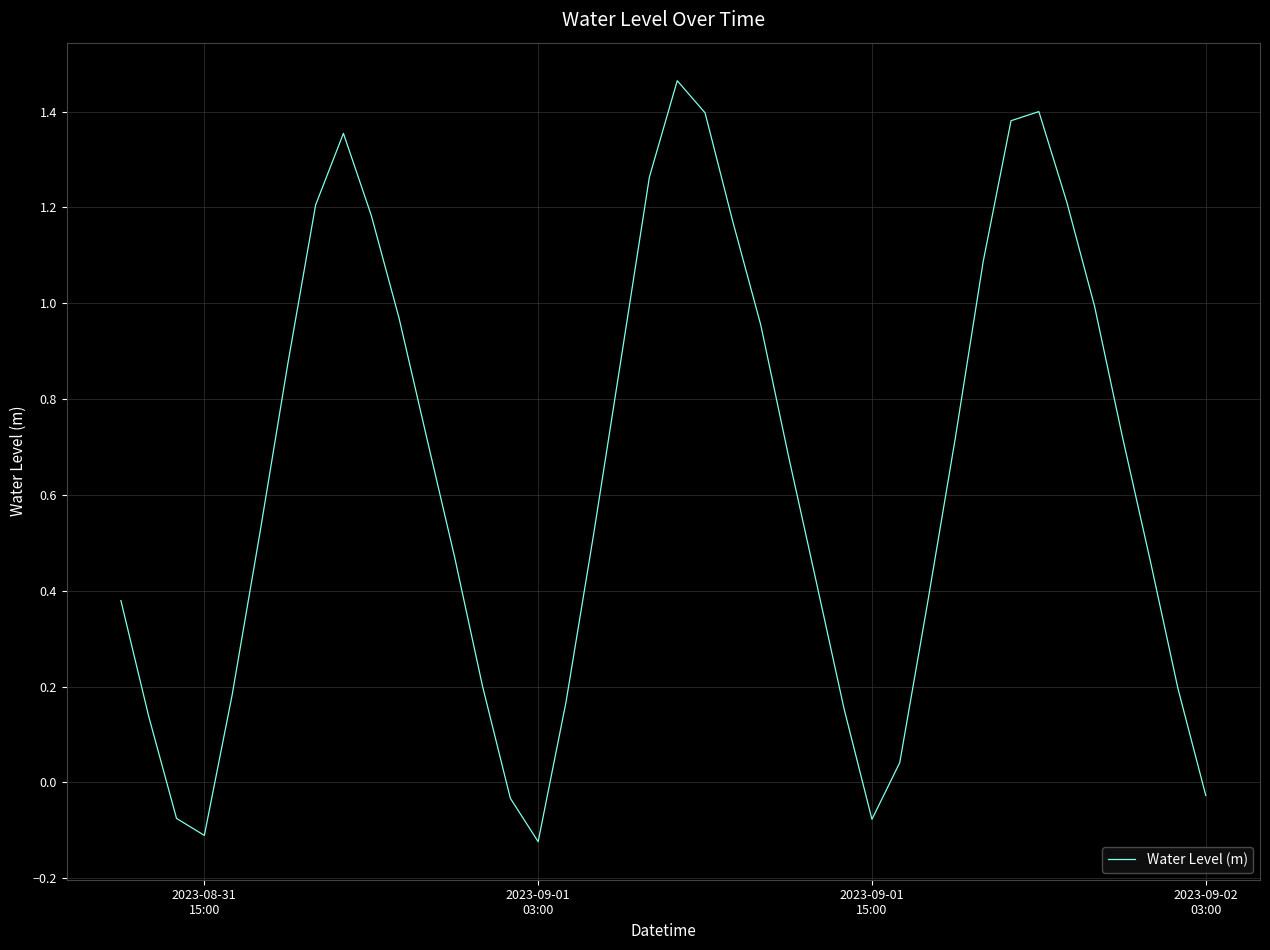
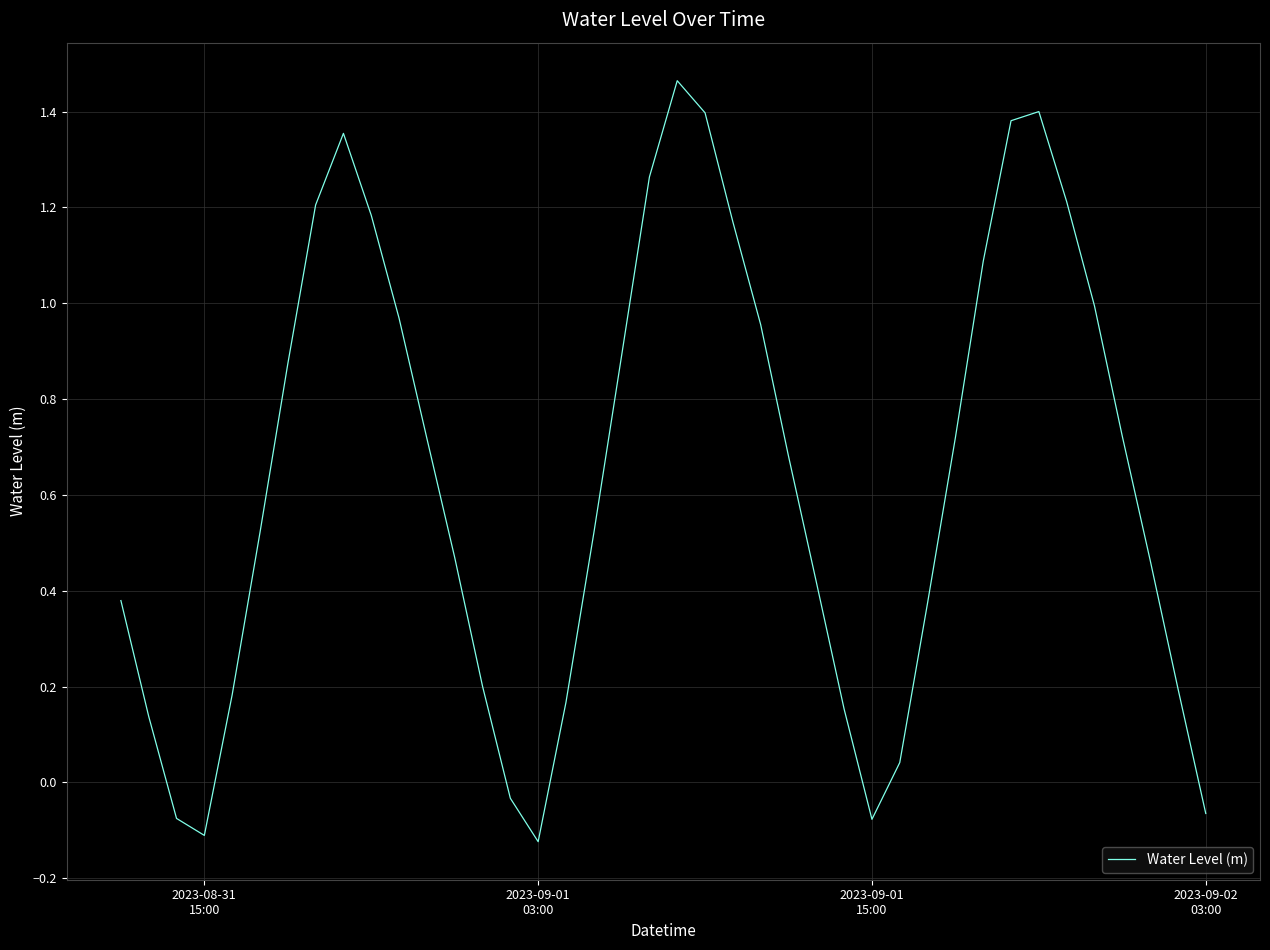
2023-09-02 03:00: -0.03 -> -0.06
